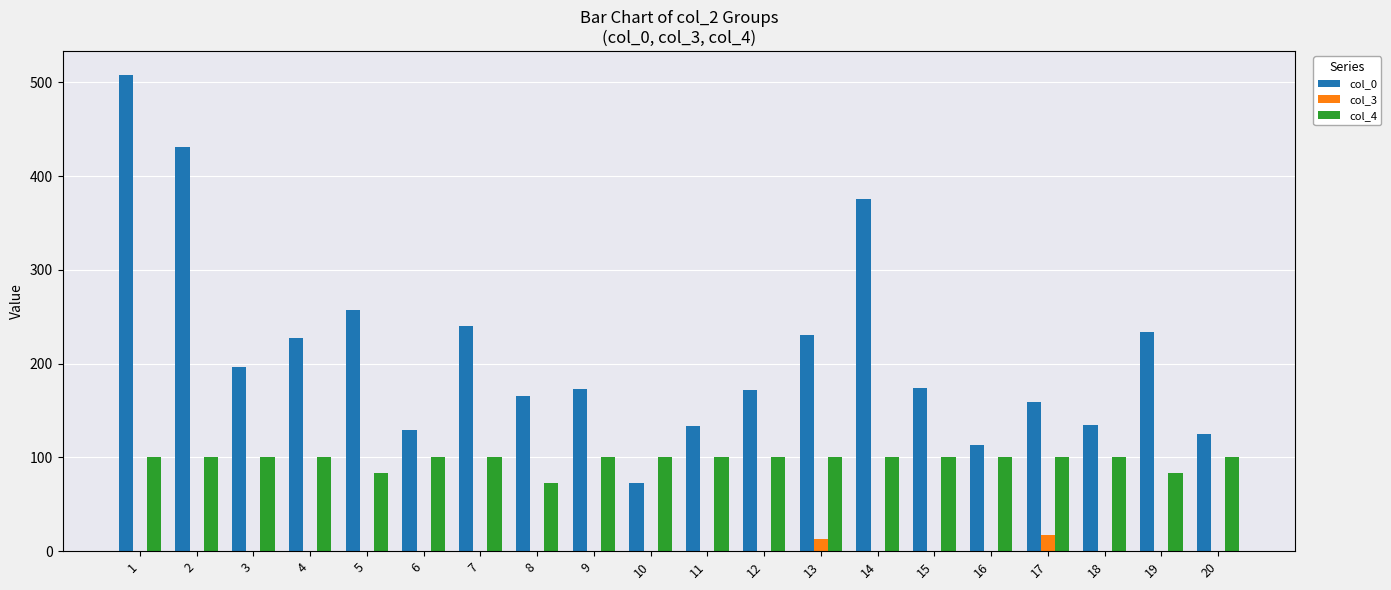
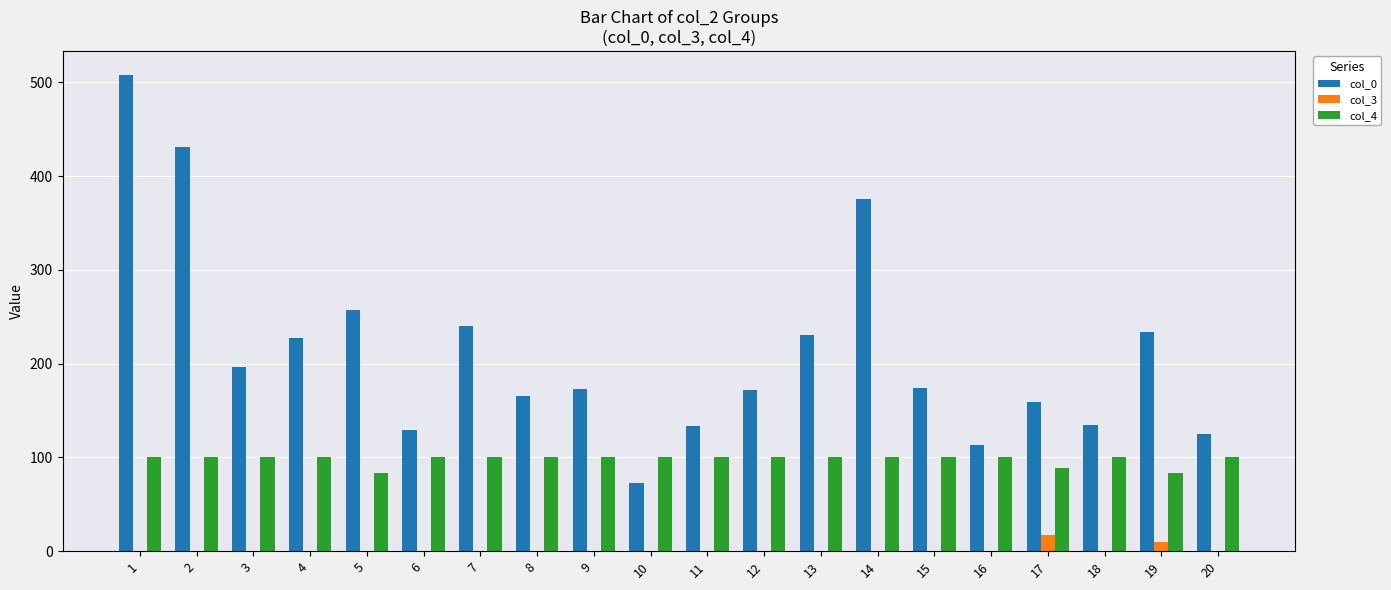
col_4, 8: 70 -> 100
col_3, 13: 10 -> 0
col_4, 17: 100 -> 90
col_3, 19: 0 -> 10
